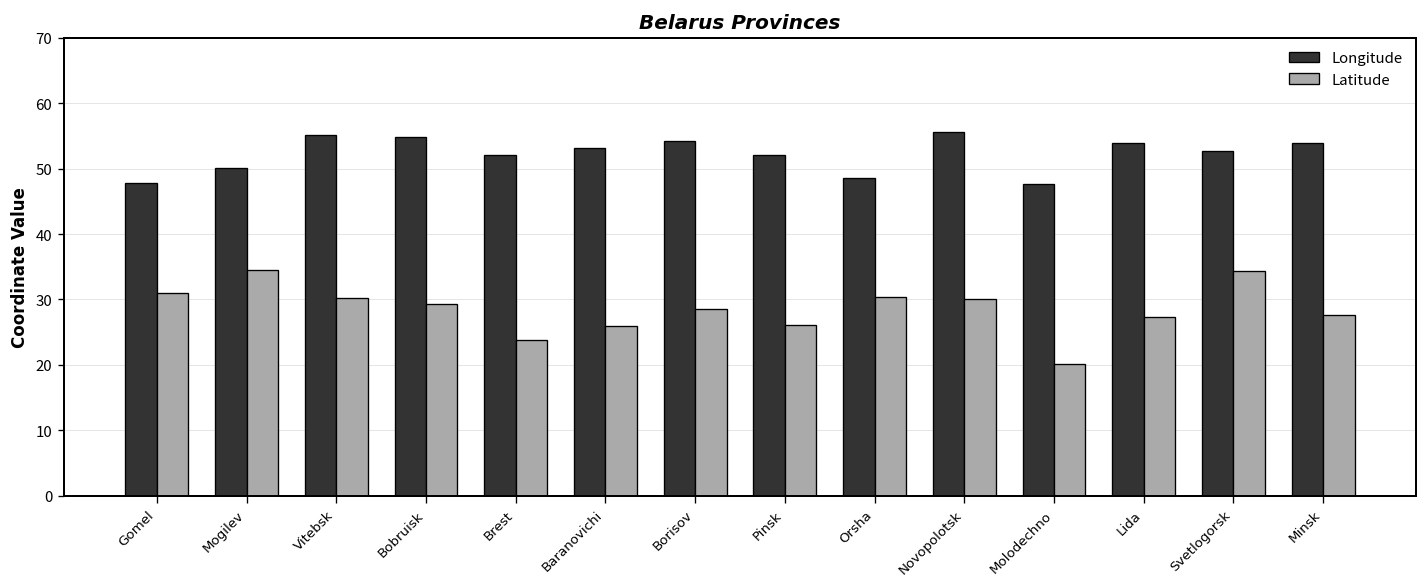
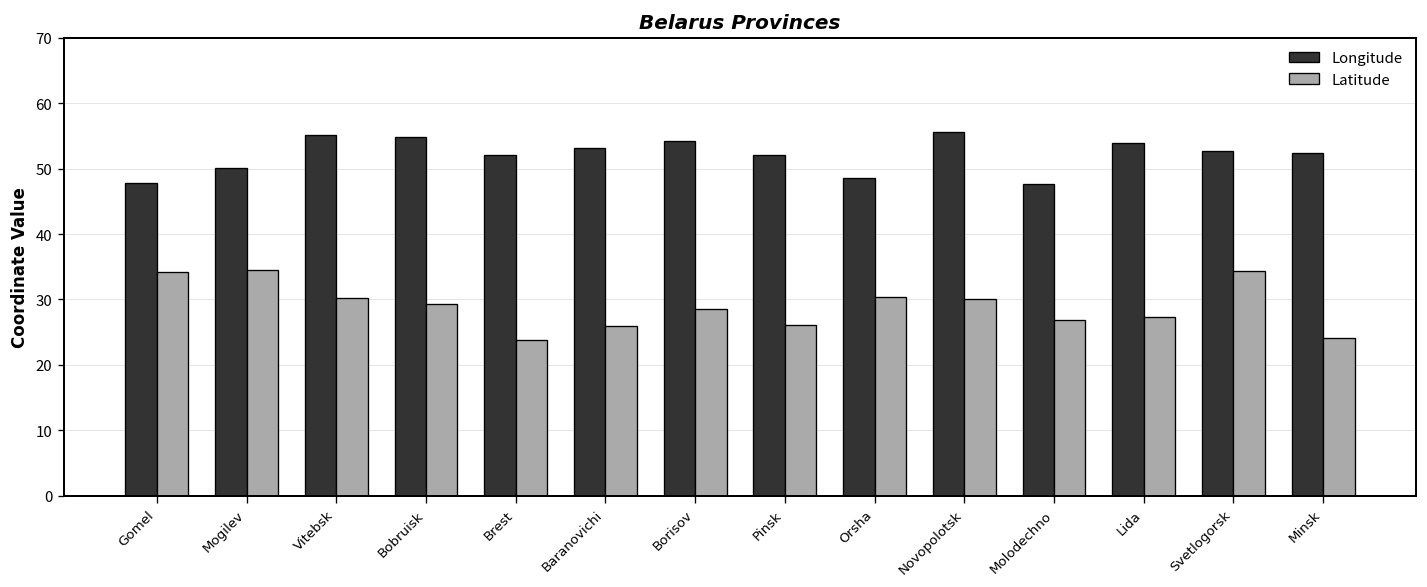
Latitude, Gomel: 31 -> 34
Latitude, Molodechno: 20 -> 27
Longitude, Minsk: 54 -> 52
Latitude, Minsk: 28 -> 24
